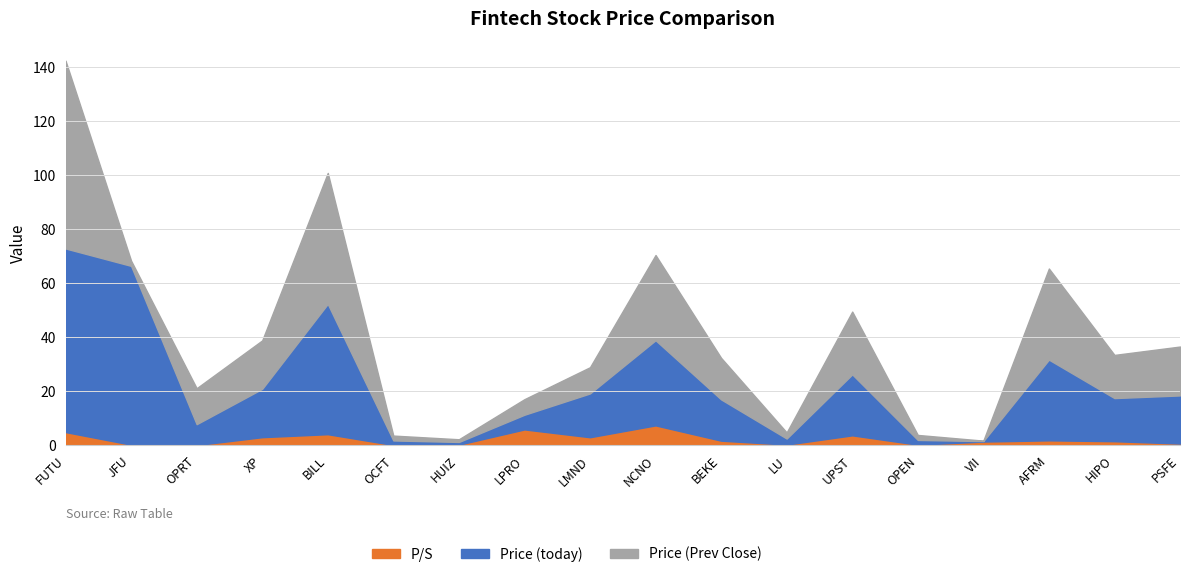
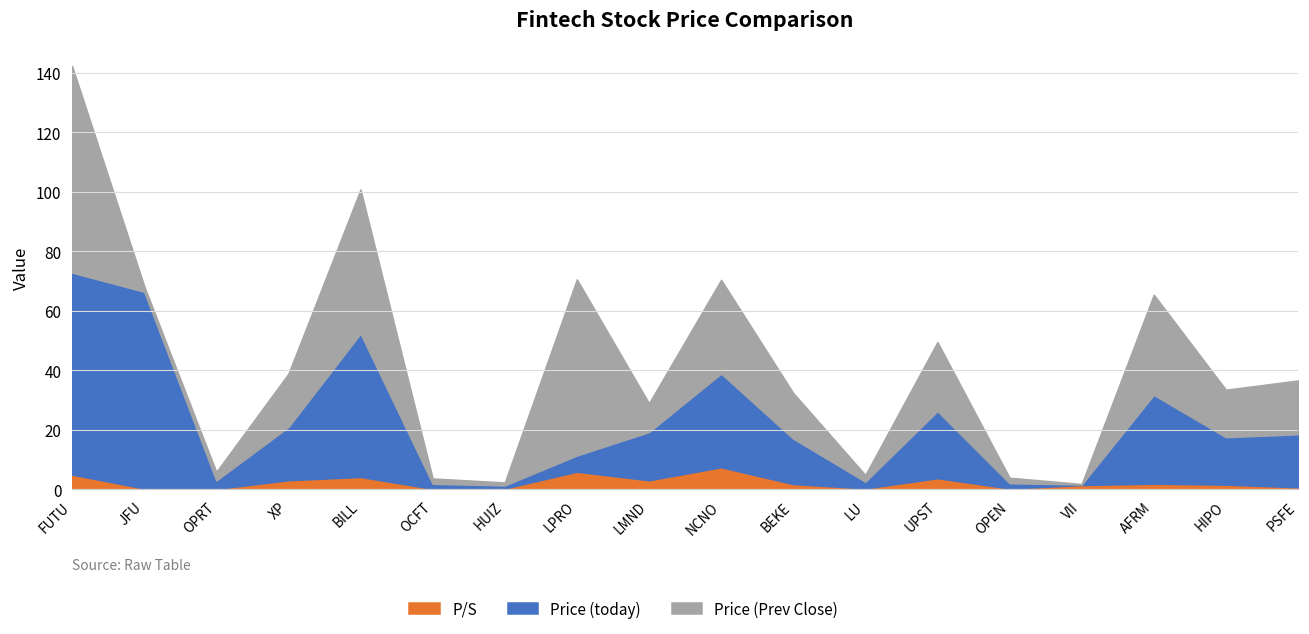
Price (today), OPRT: 8 -> 3
Price (Prev Close), OPRT: 13 -> 3
Price (Prev Close), LPRO: 6 -> 59
